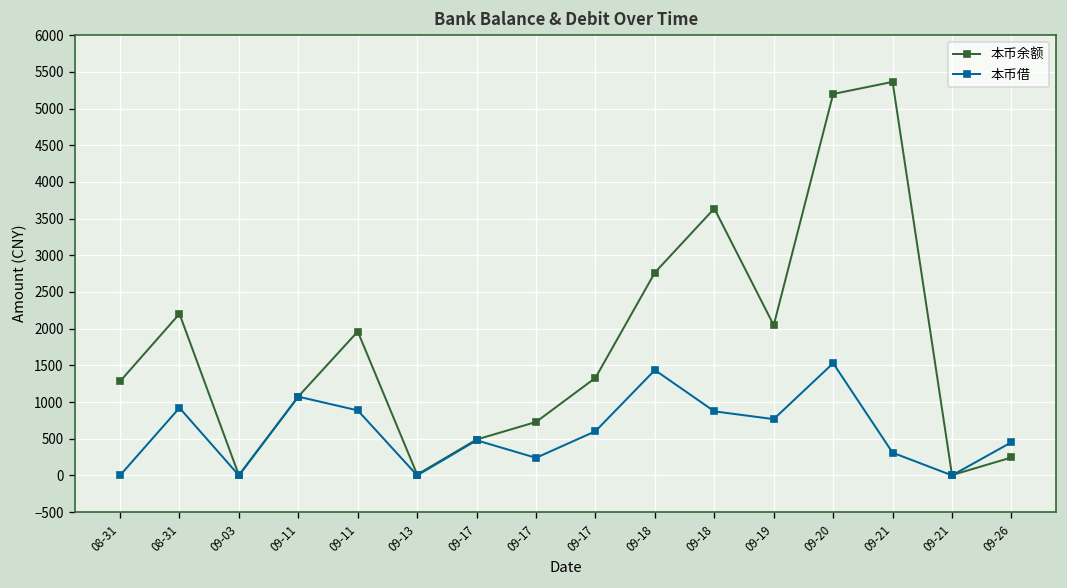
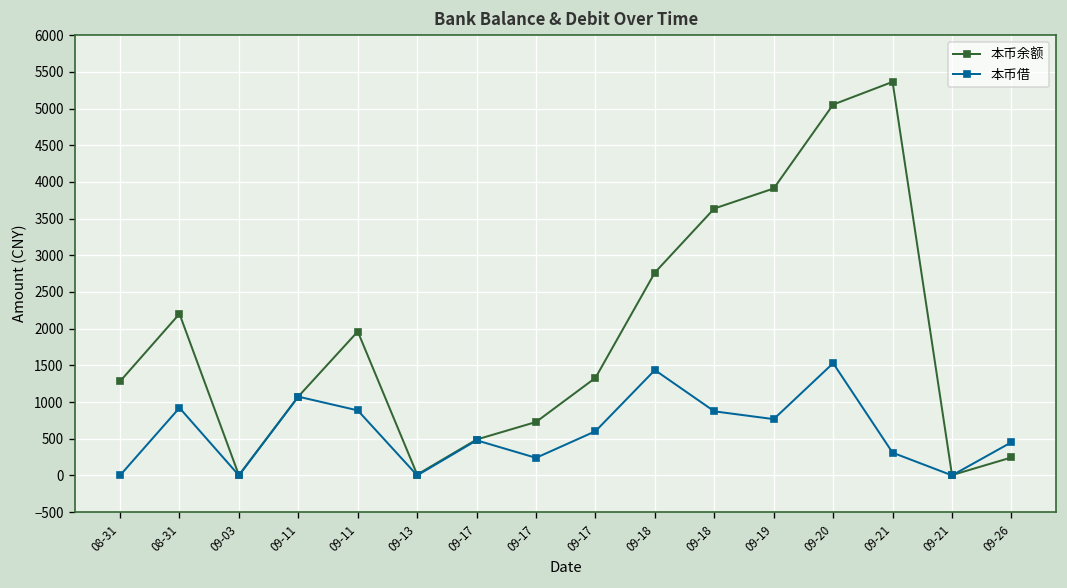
本币余额, 09-19: 2000 -> 3900
本币余额, 09-20: 5200 -> 5100
